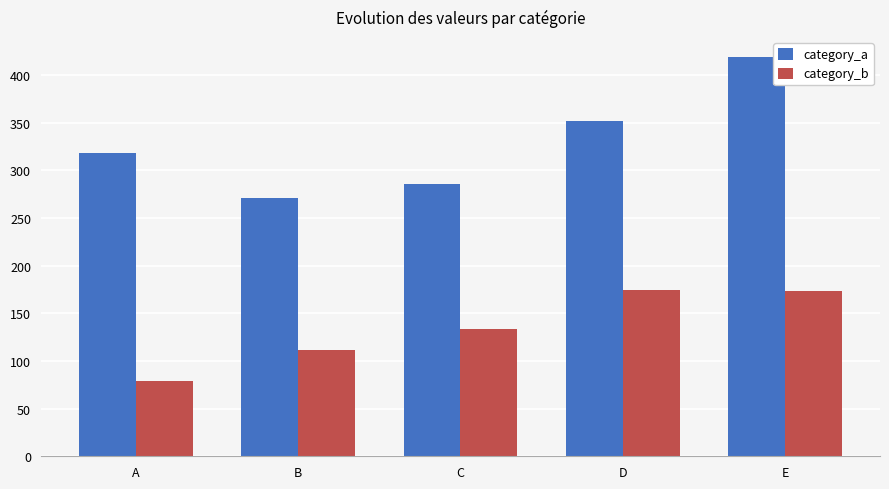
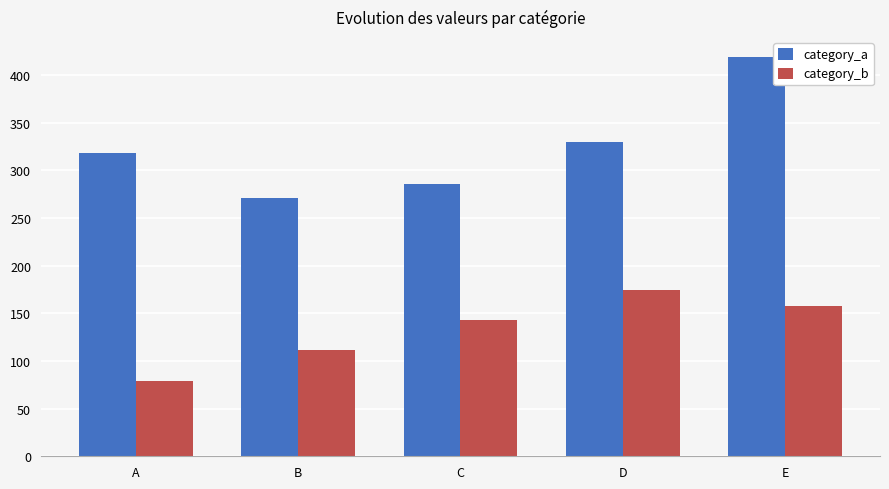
category_b, C: 130 -> 140
category_a, D: 350 -> 330
category_b, E: 170 -> 160
